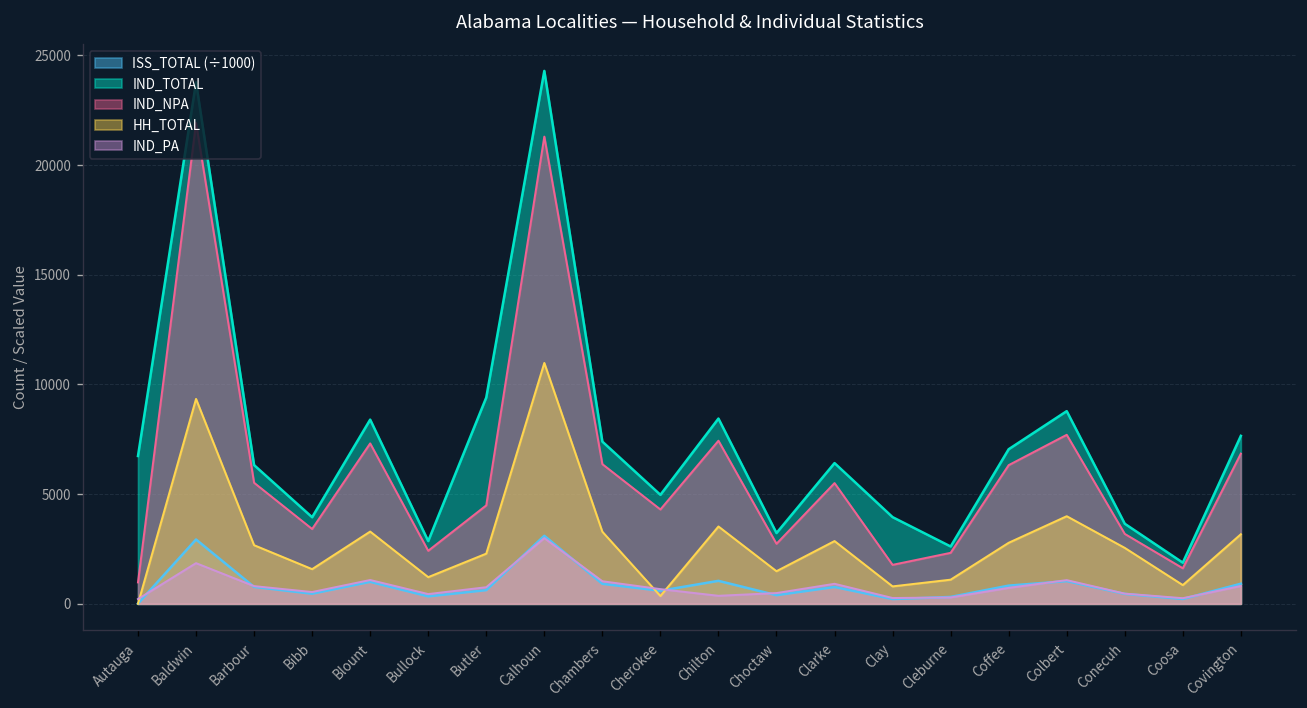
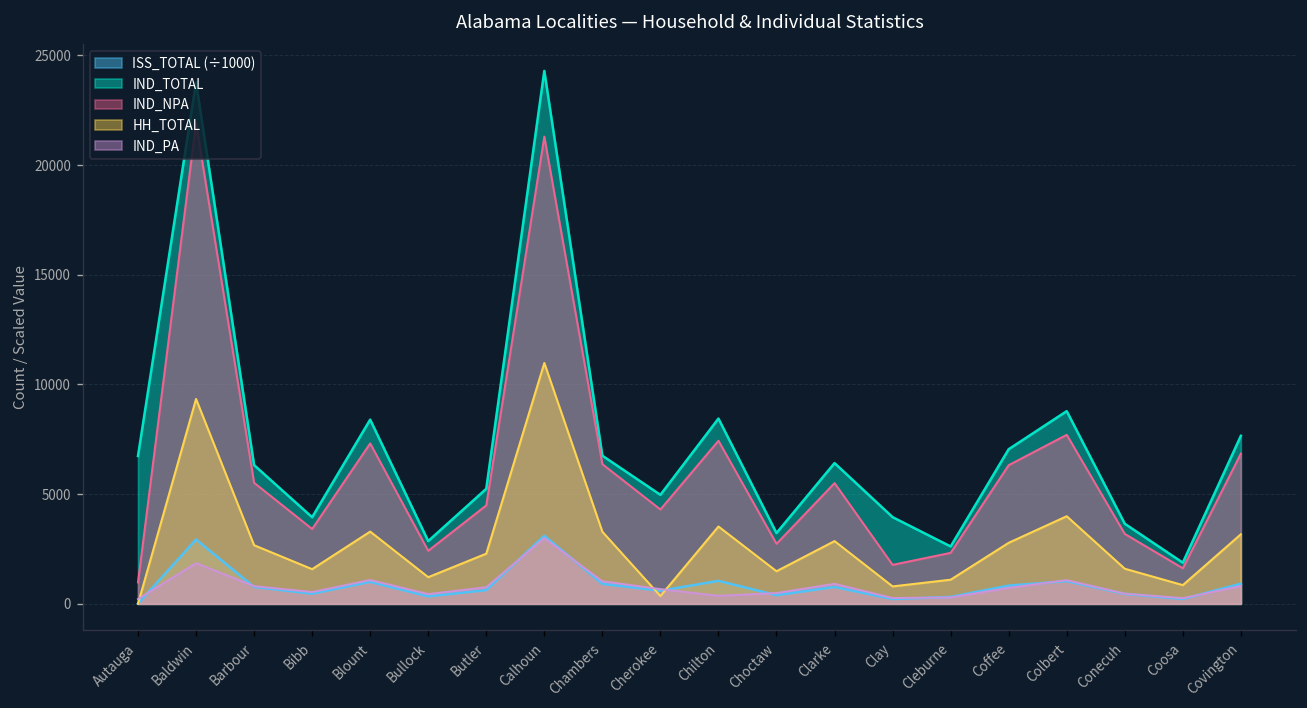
IND_TOTAL, Butler: 9400 -> 5200
IND_TOTAL, Chambers: 7400 -> 6800
HH_TOTAL, Conecuh: 2500 -> 1600
